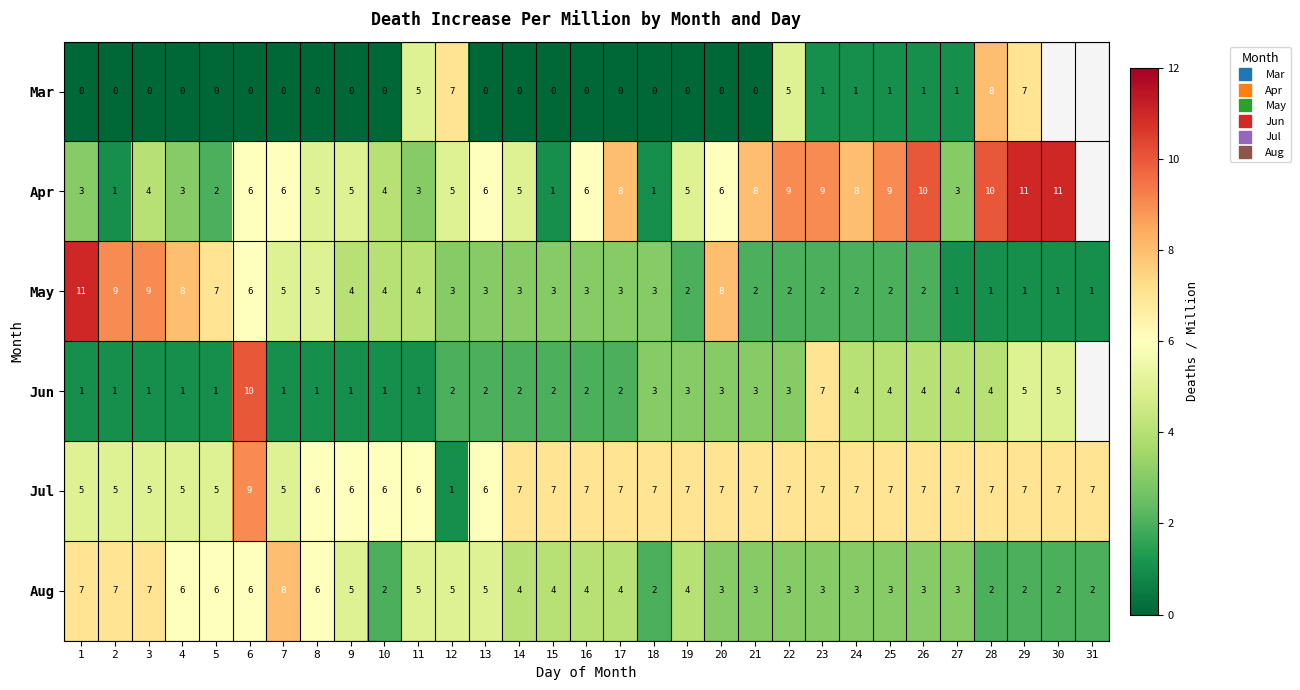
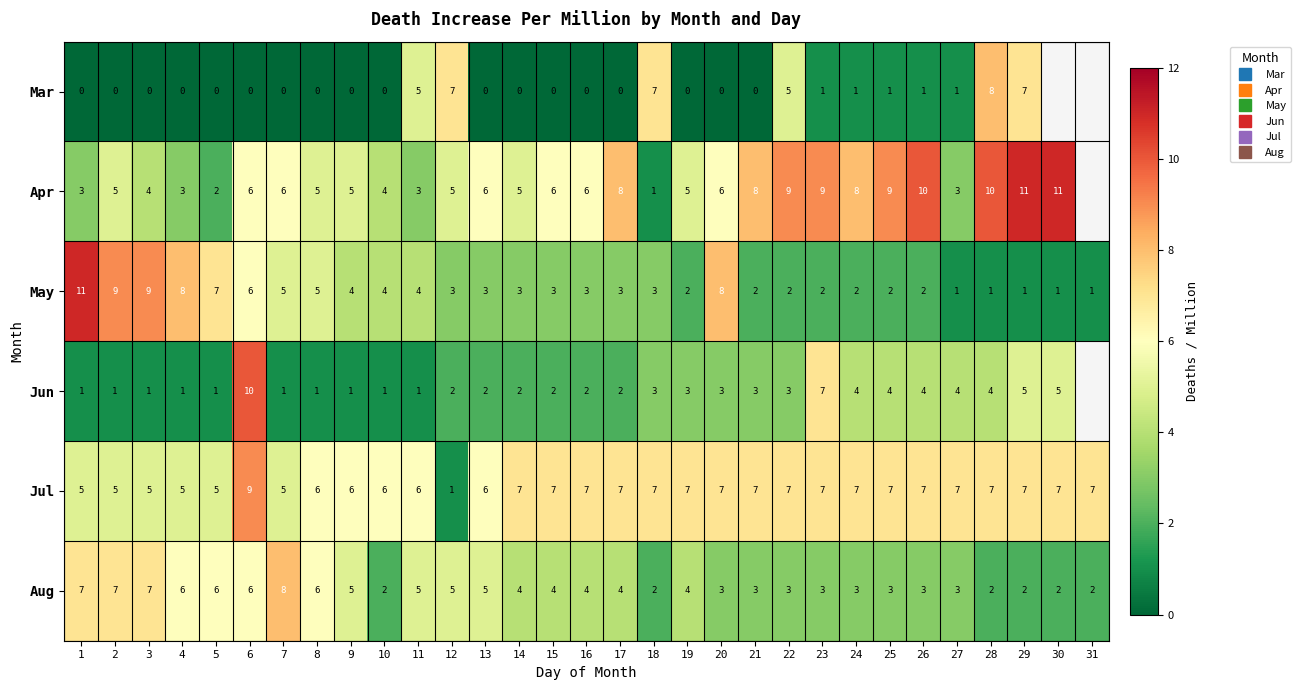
Mar, 18: 0 -> 7
Apr, 2: 1 -> 5
Apr, 15: 1 -> 6
